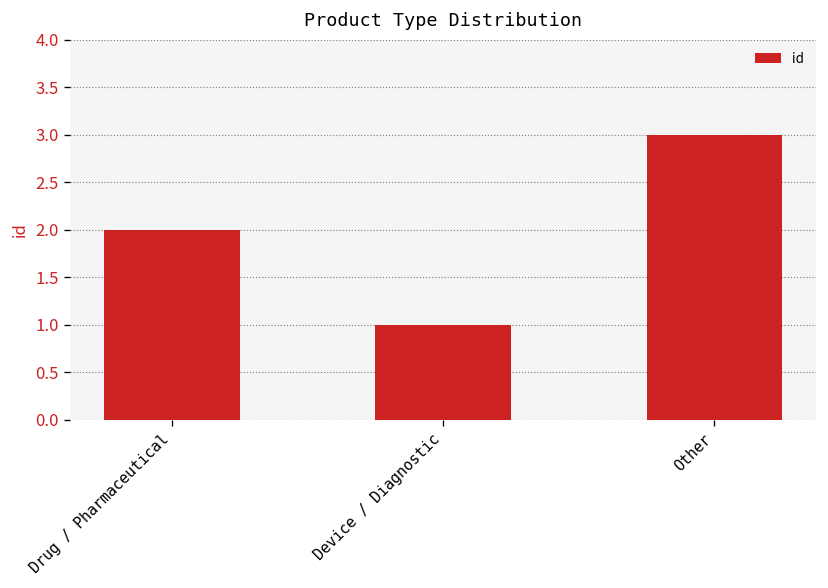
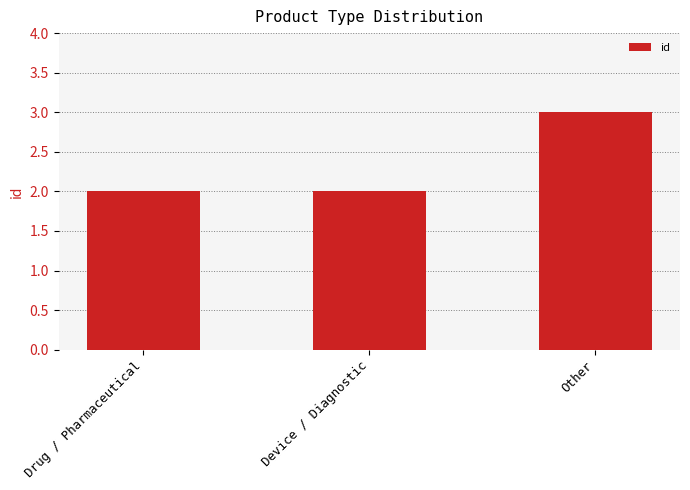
Device / Diagnostic: 1 -> 2
